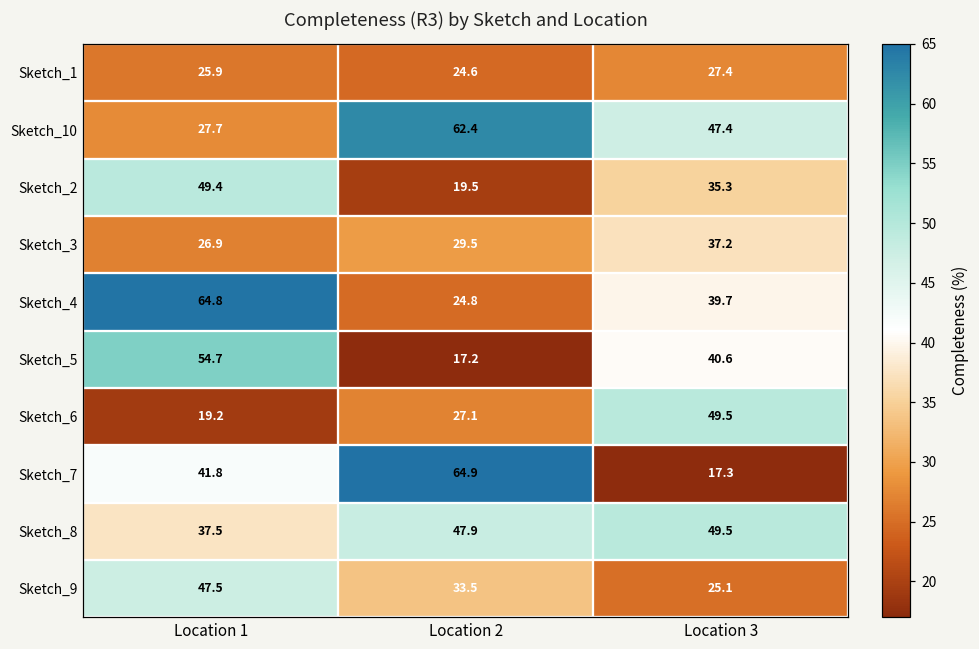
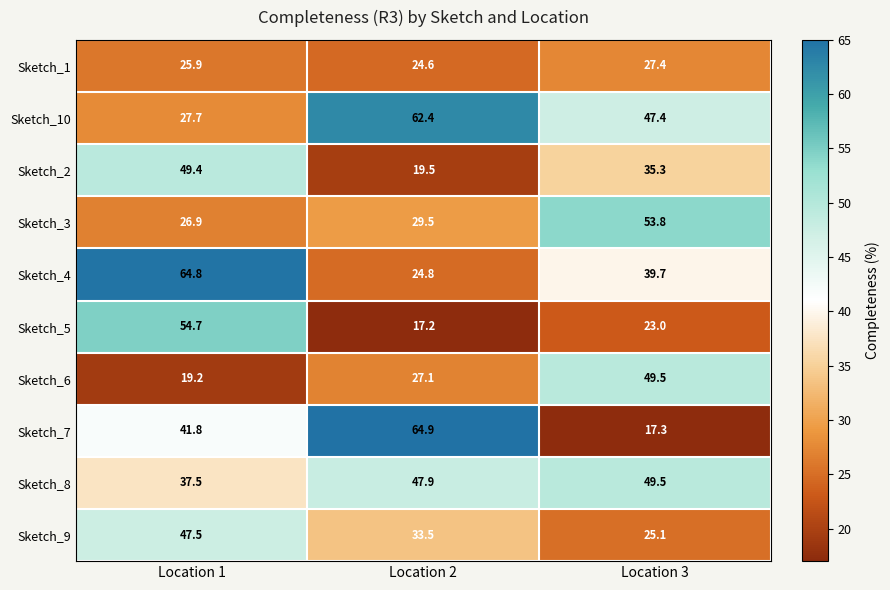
Sketch_3, Location 3: 37.2 -> 53.8
Sketch_5, Location 3: 40.6 -> 23.0
